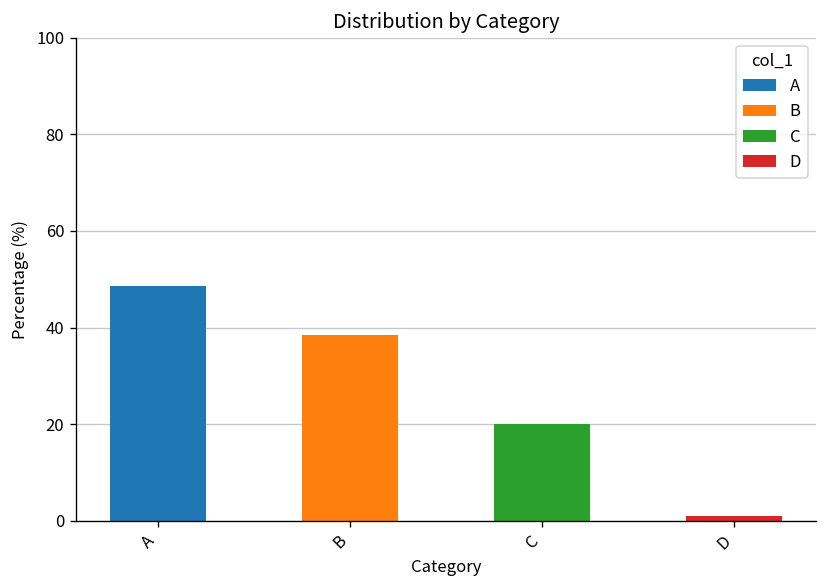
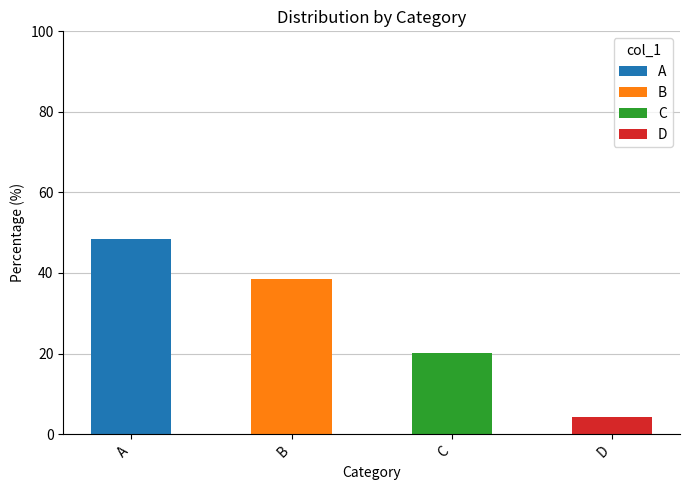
D, D: 1 -> 4
